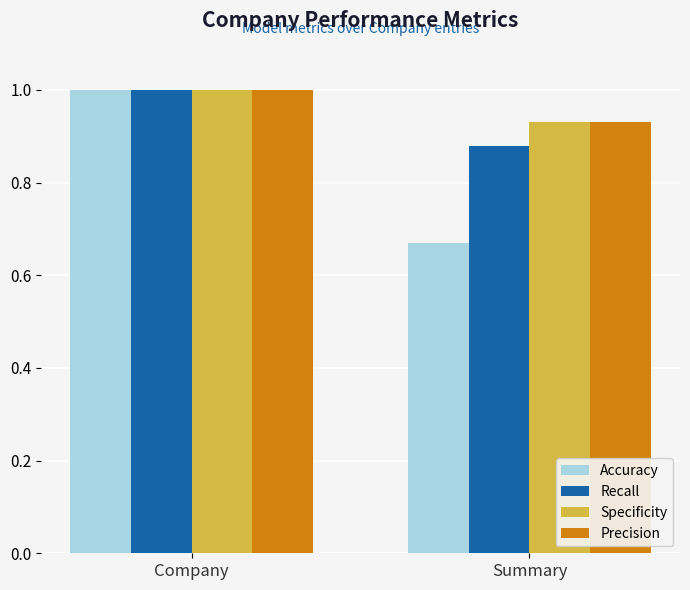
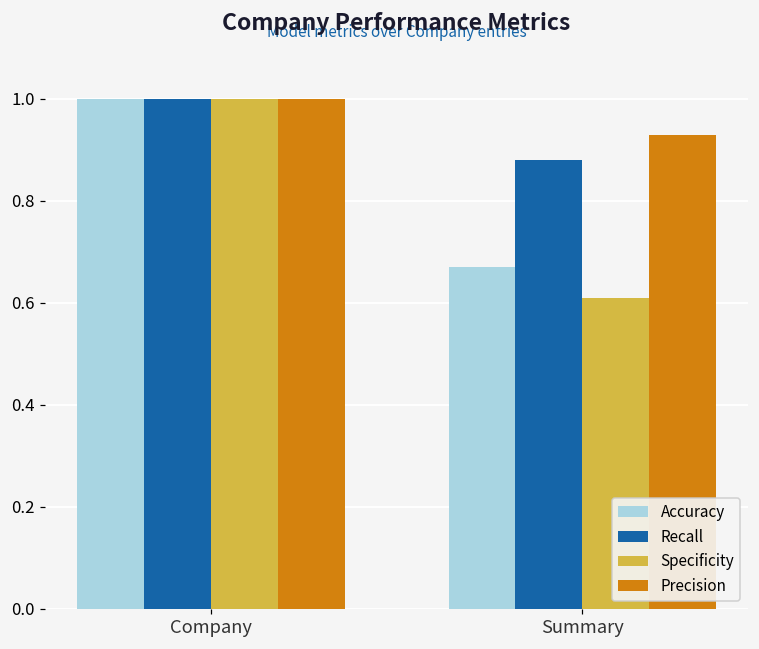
Specificity, Summary: 0.93 -> 0.61
